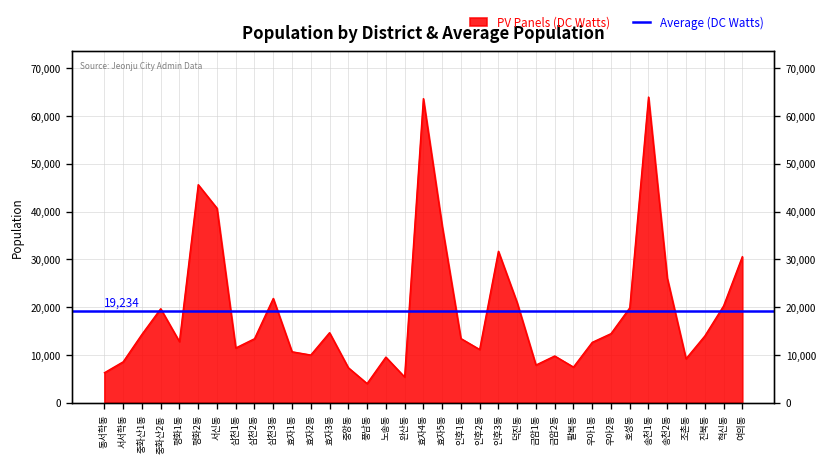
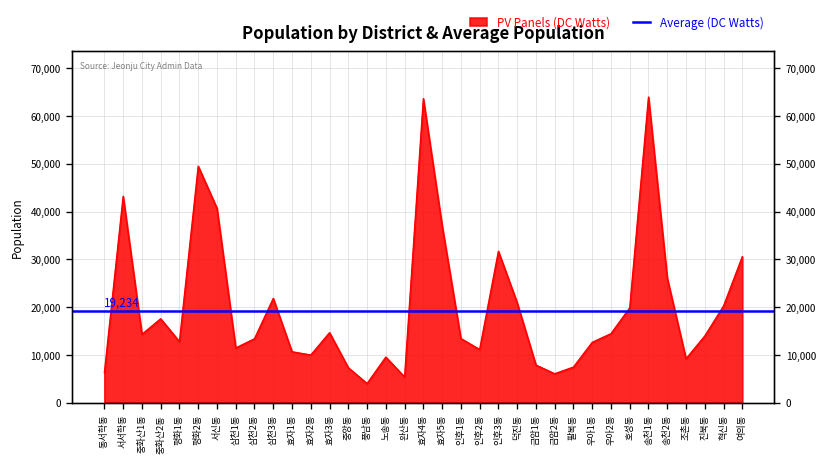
서서학동: 9,000 -> 43,000
중화산2동: 20,000 -> 18,000
평화2동: 46,000 -> 50,000
금암2동: 10,000 -> 6,000
